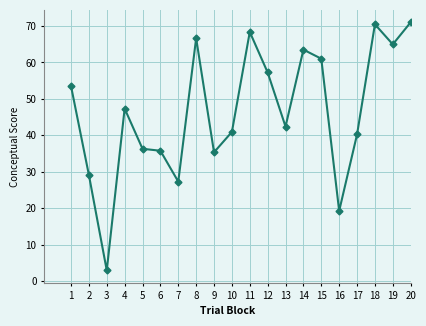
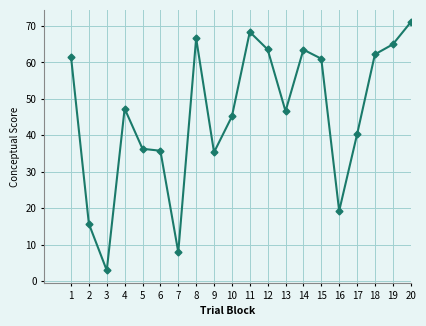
1: 54 -> 62
2: 29 -> 16
7: 27 -> 8
10: 41 -> 45
12: 57 -> 64
13: 42 -> 47
18: 70 -> 62
